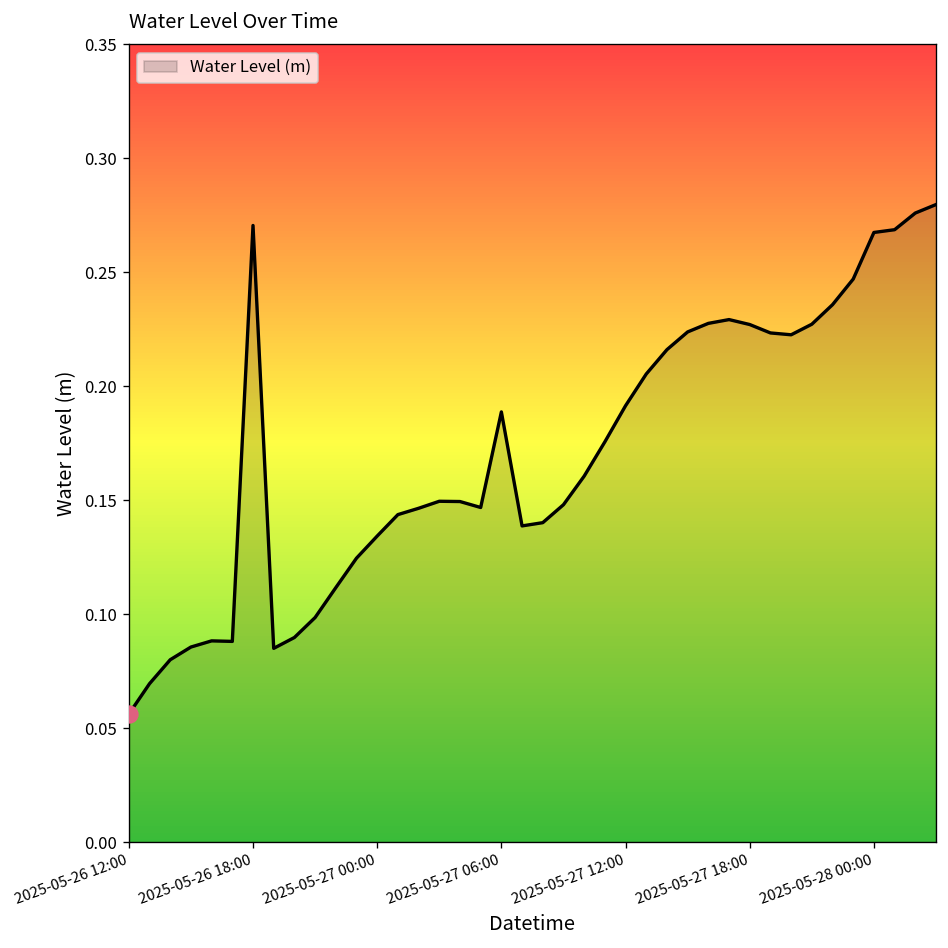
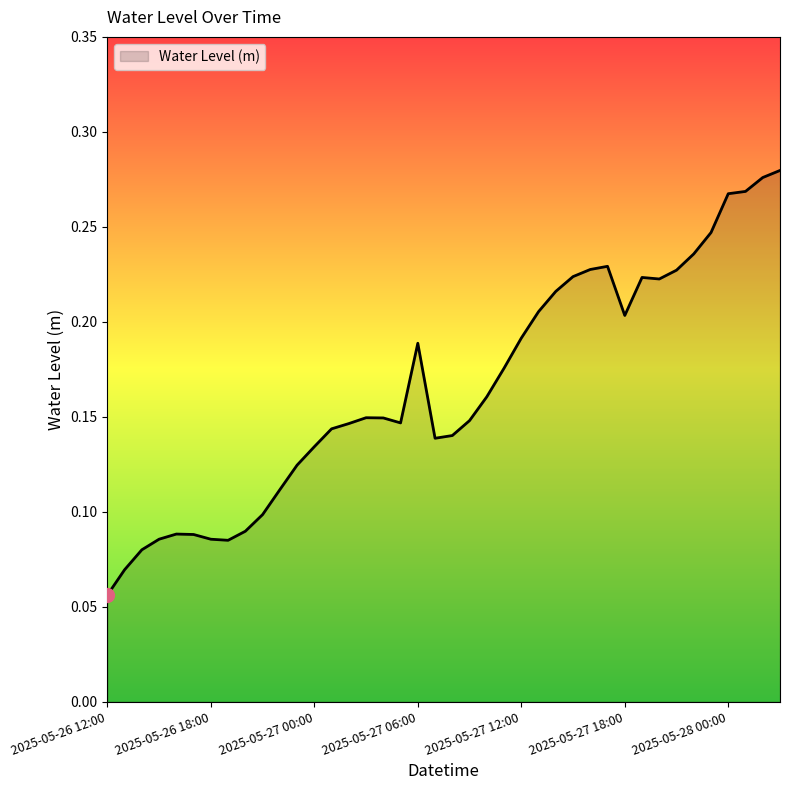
Water Level (m), 2025-05-26 18:00: 0.270 -> 0.086
Water Level (m), 2025-05-27 18:00: 0.227 -> 0.203
